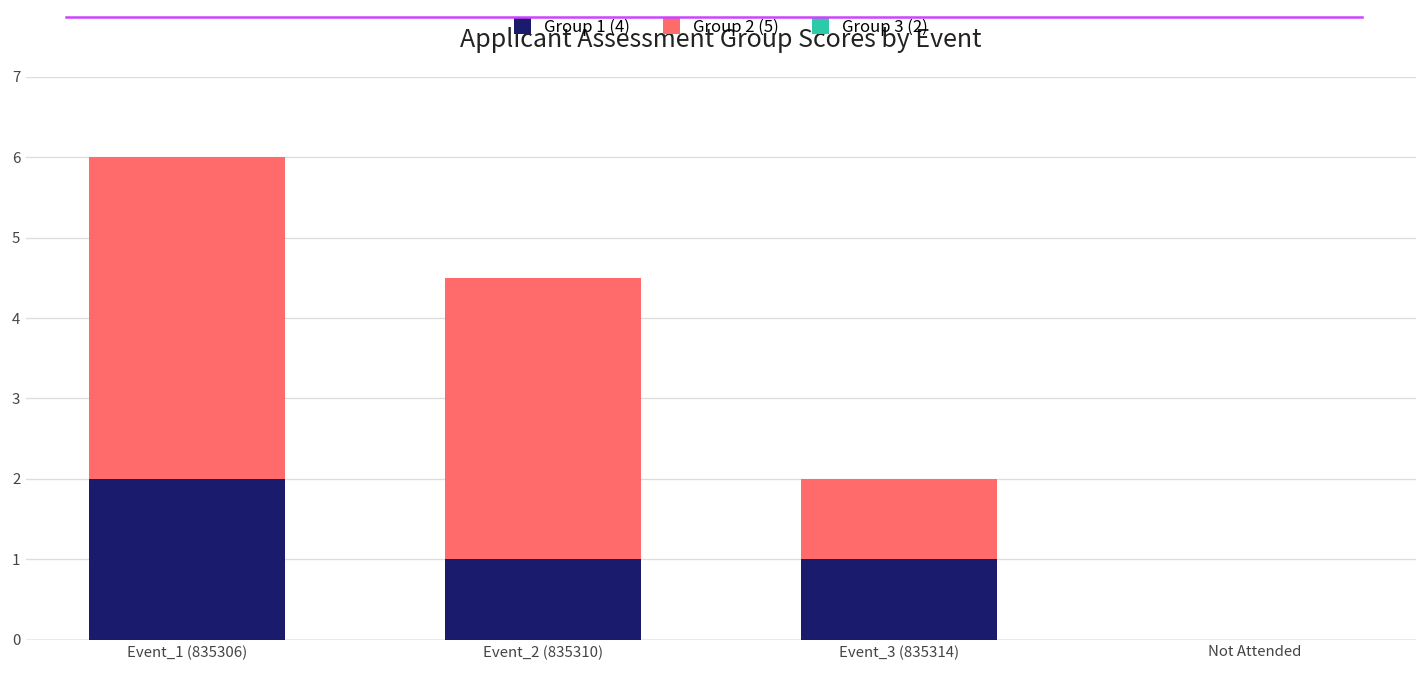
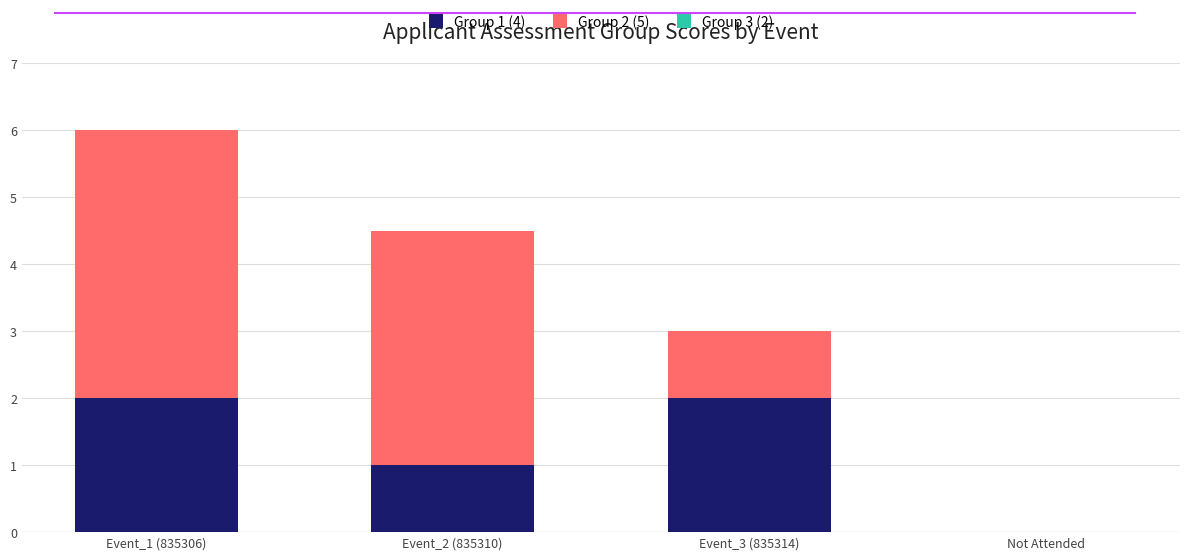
Group 1 (4), Event_3 (835314): 1 -> 2
